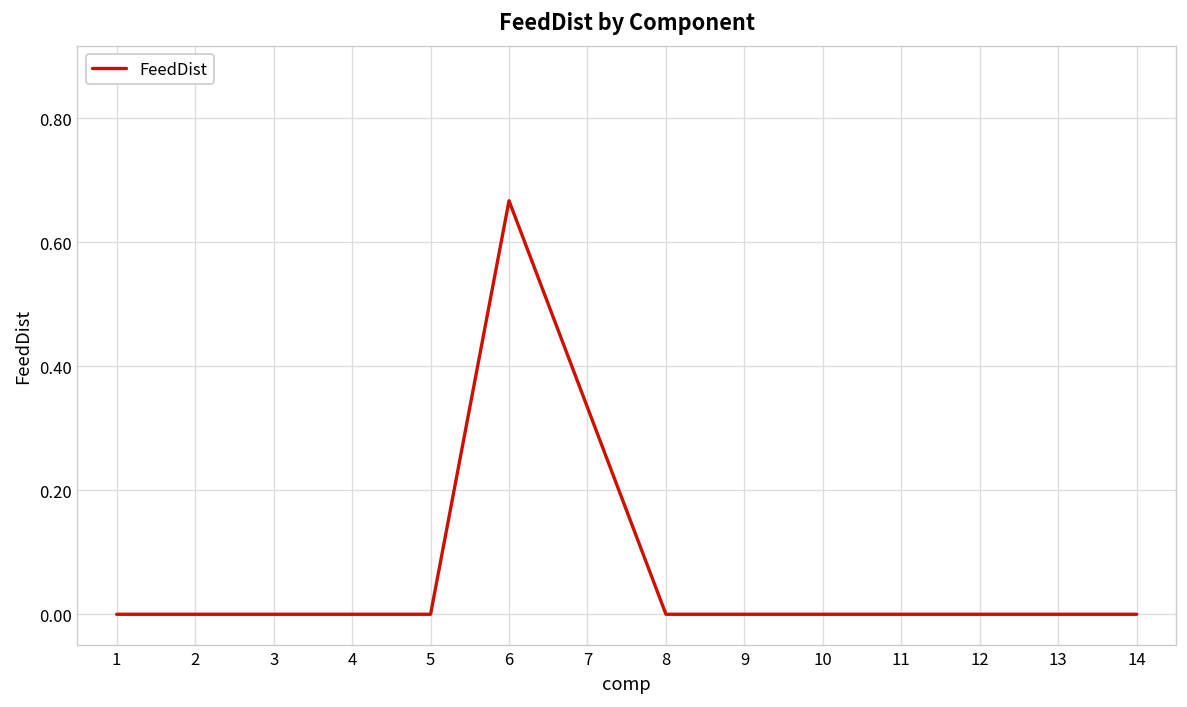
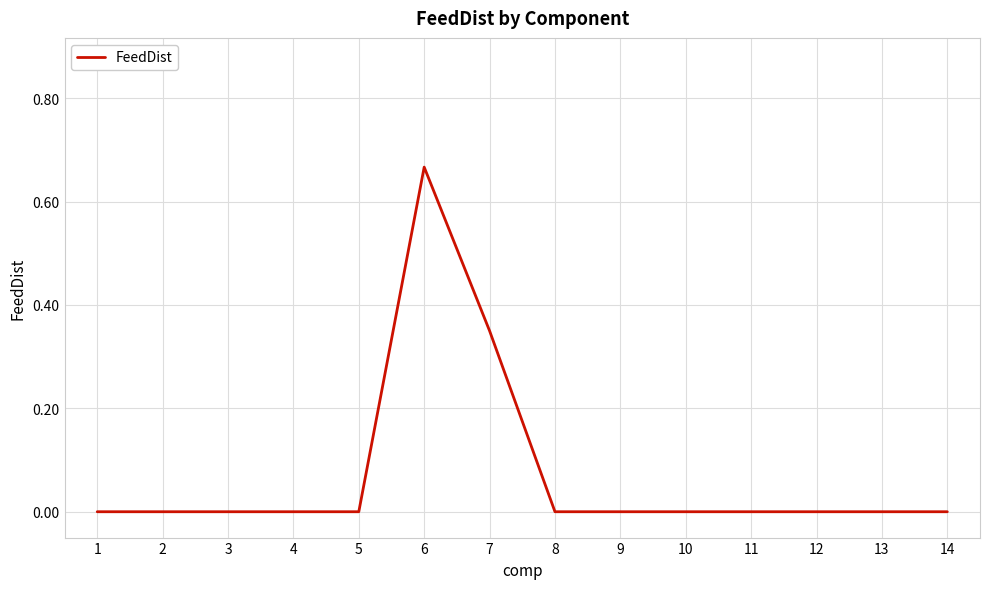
7: 0.33 -> 0.35
